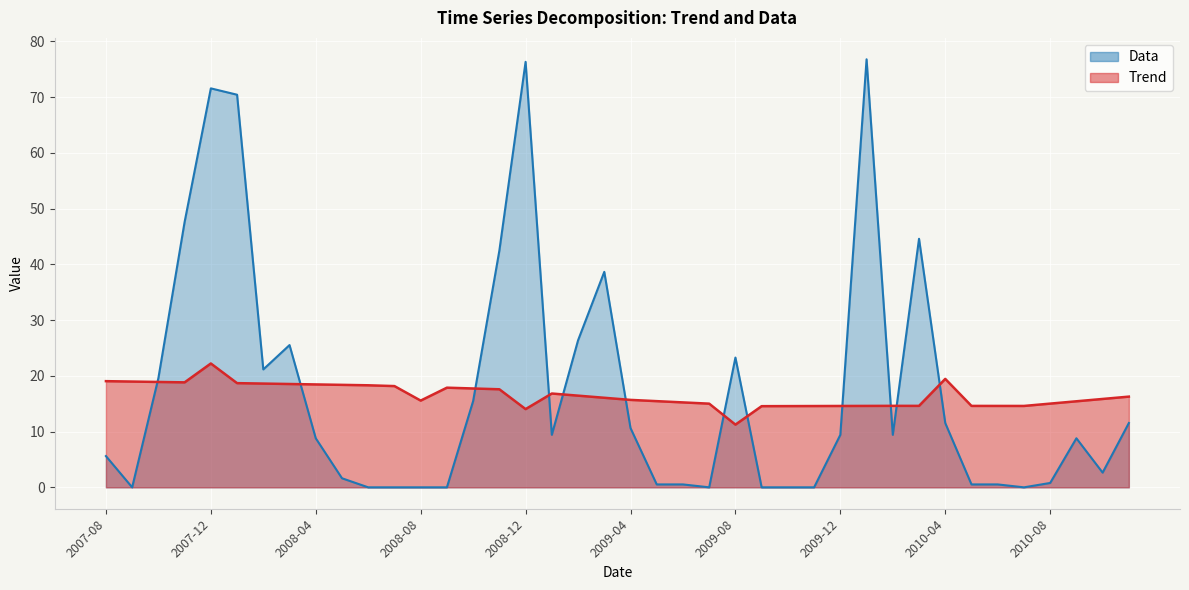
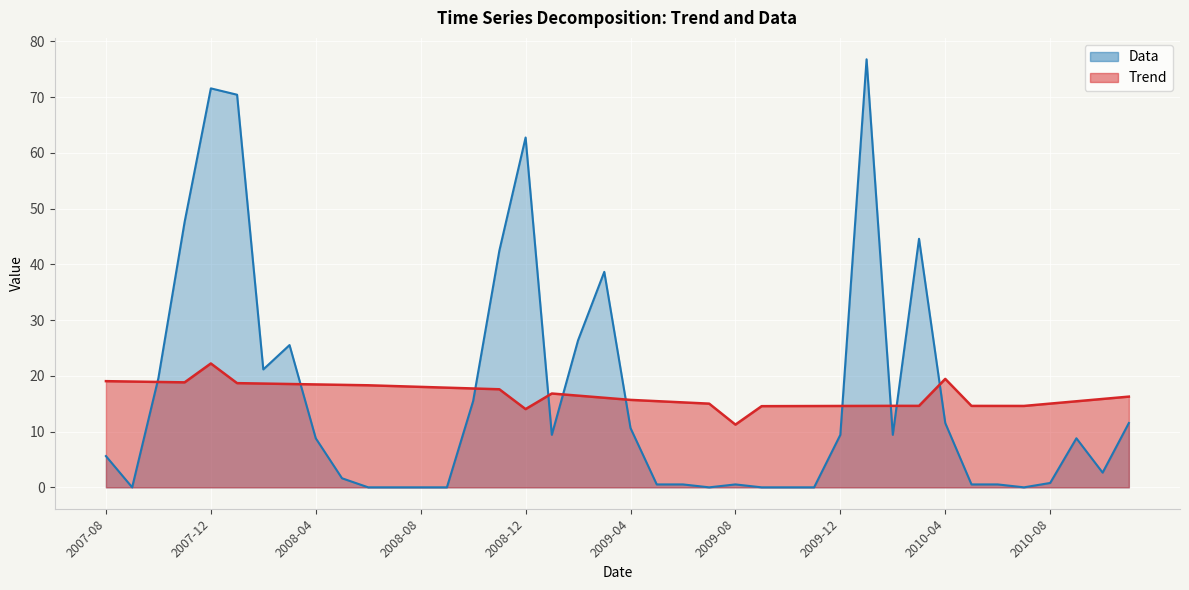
Trend, 2008-08: 16 -> 18
Data, 2008-12: 76 -> 63
Data, 2009-08: 23 -> 1
